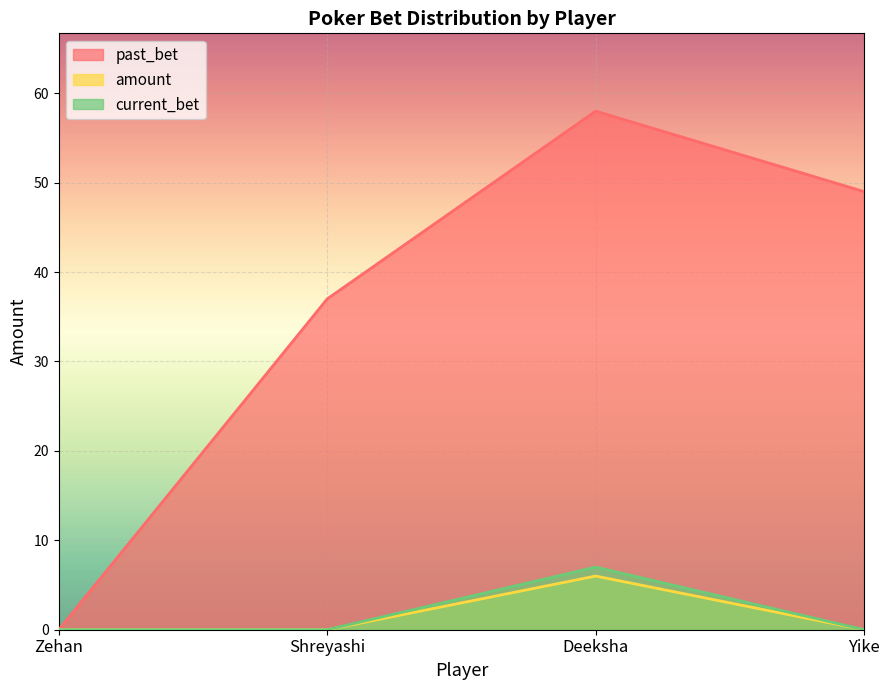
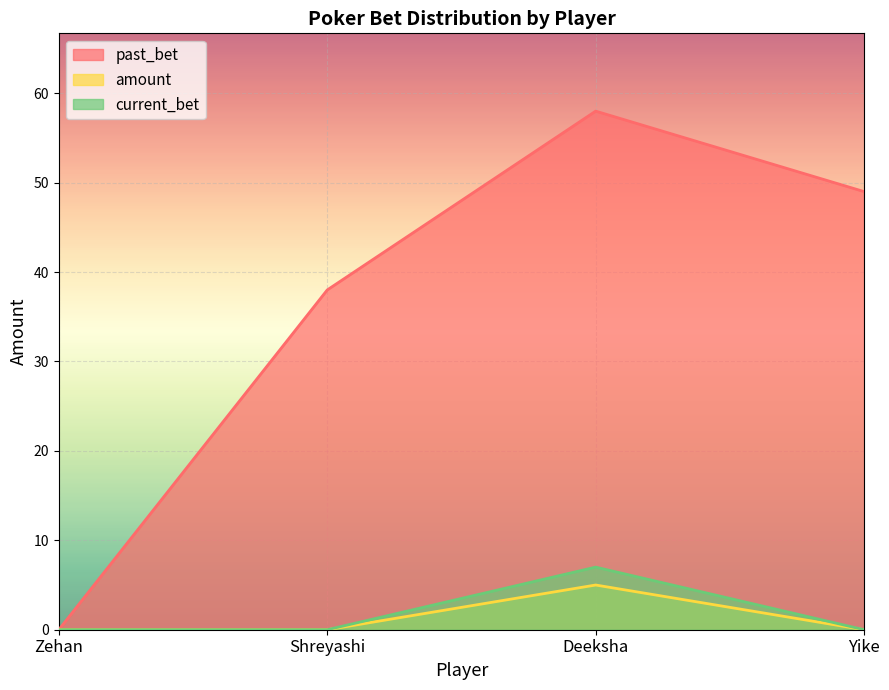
past_bet, Shreyashi: 37 -> 38
amount, Deeksha: 6 -> 5
